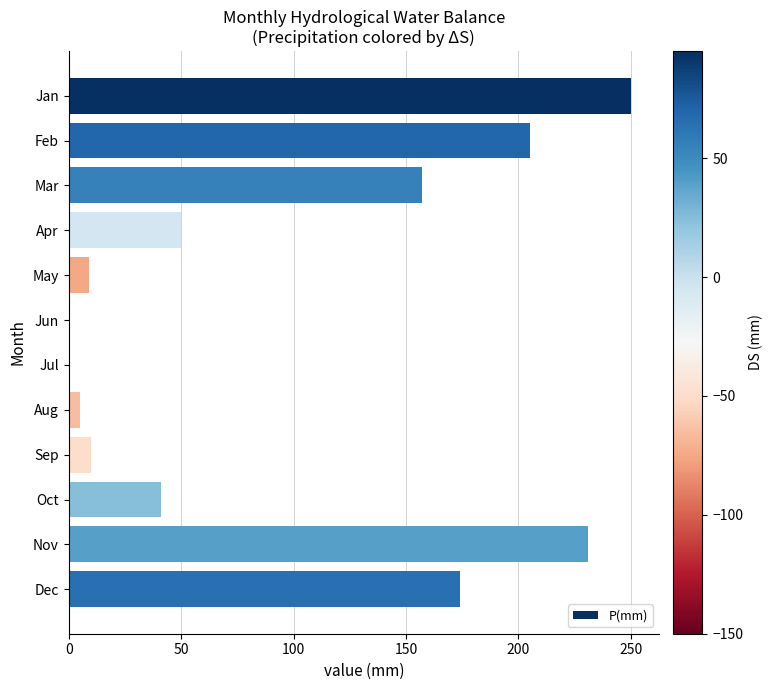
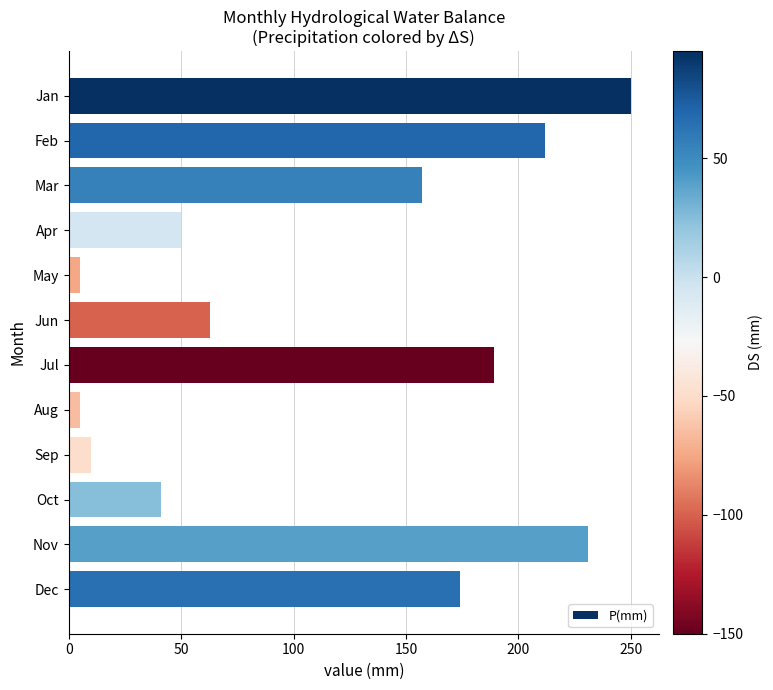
Feb: 205 -> 212
May: 9 -> 5
Jun: 0 -> 63
Jul: 0 -> 189
